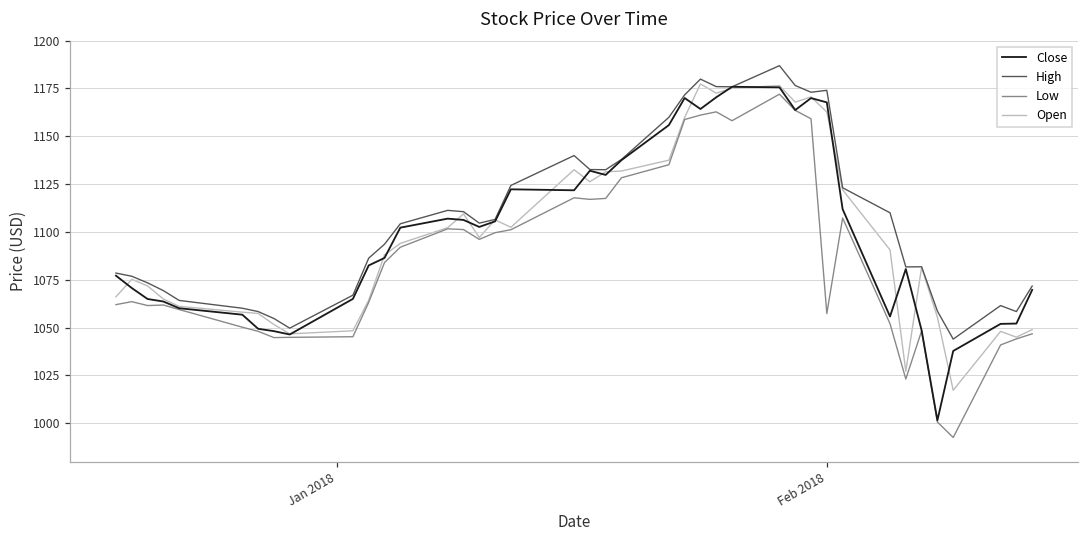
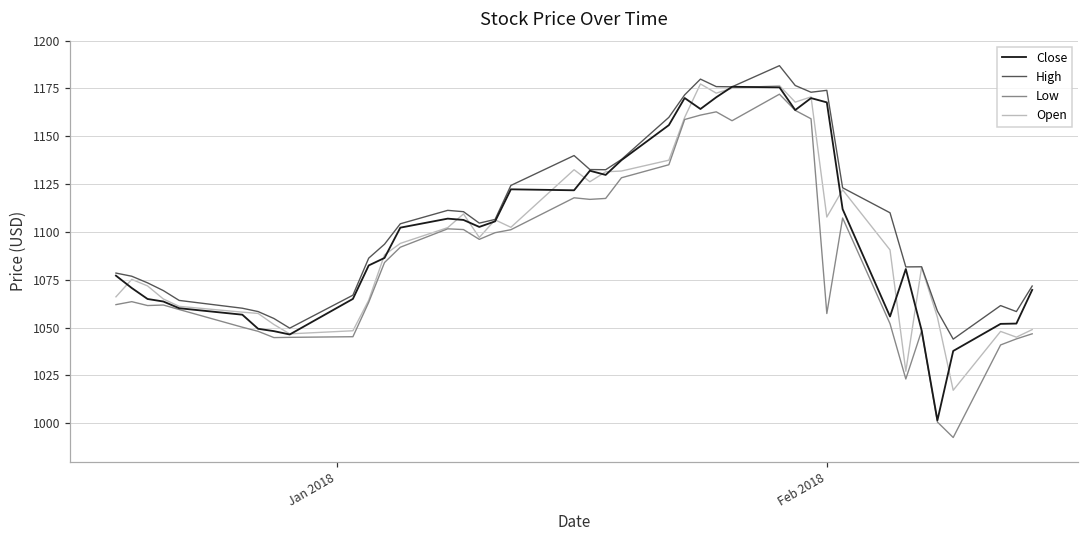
Open, Feb 2018: 1163 -> 1108
